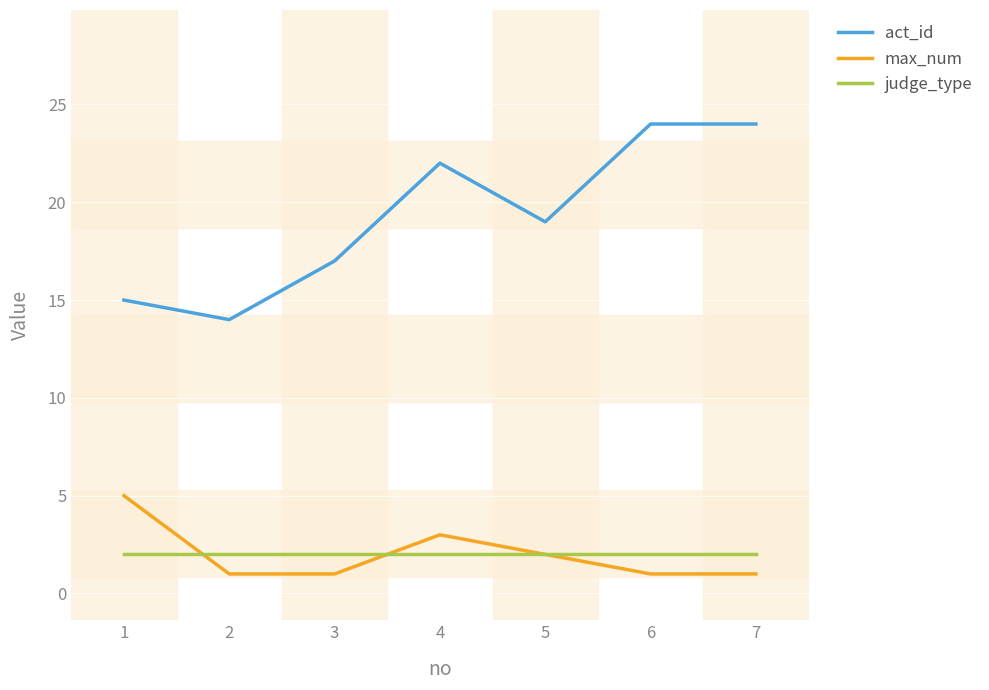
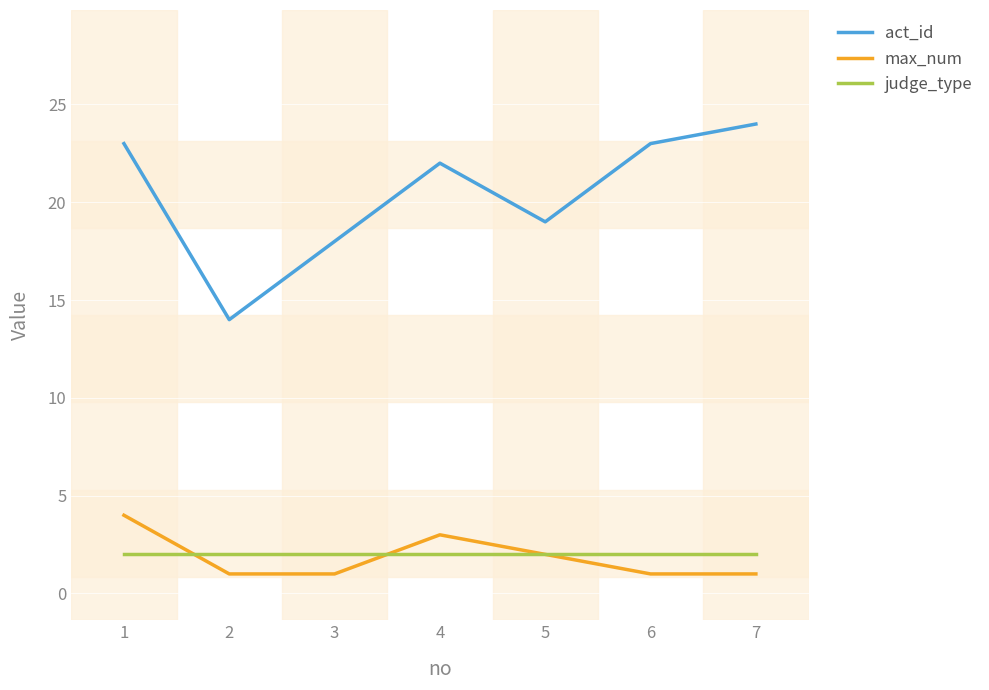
act_id, 1: 15 -> 23
max_num, 1: 5 -> 4
act_id, 3: 17 -> 18
act_id, 6: 24 -> 23
